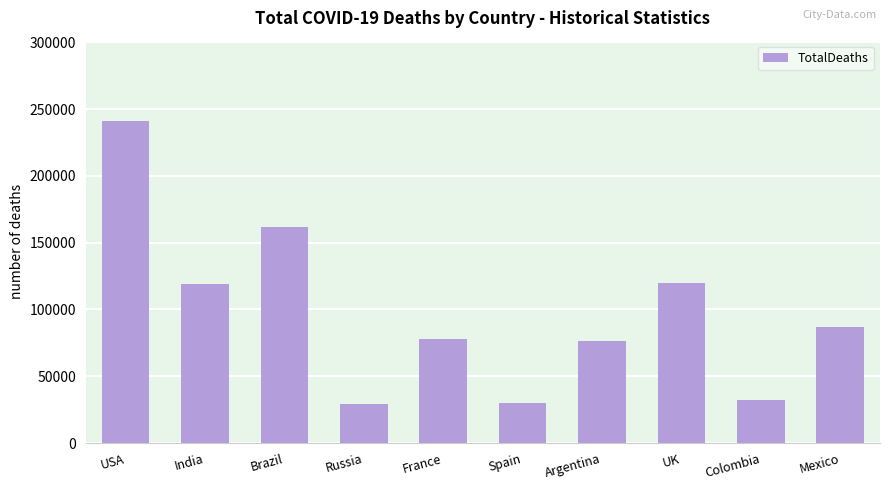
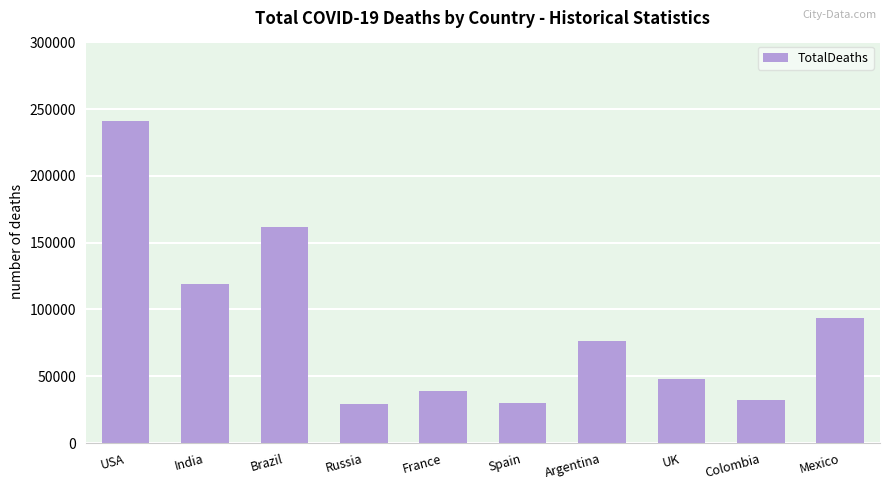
France: 78000 -> 39000
UK: 120000 -> 48000
Mexico: 87000 -> 94000
